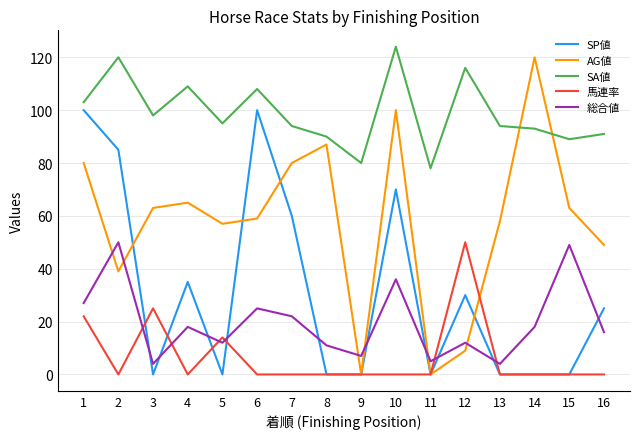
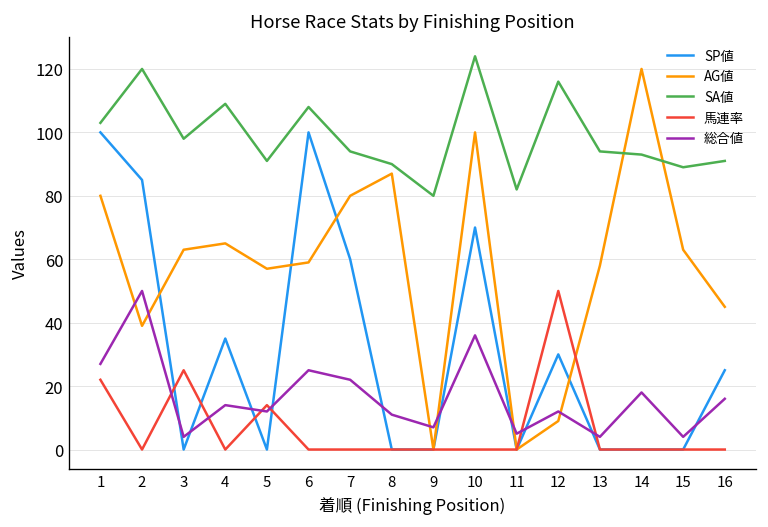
総合値, 4: 18 -> 14
SA値, 5: 95 -> 91
SA値, 11: 78 -> 82
総合値, 15: 49 -> 4
AG値, 16: 49 -> 45
